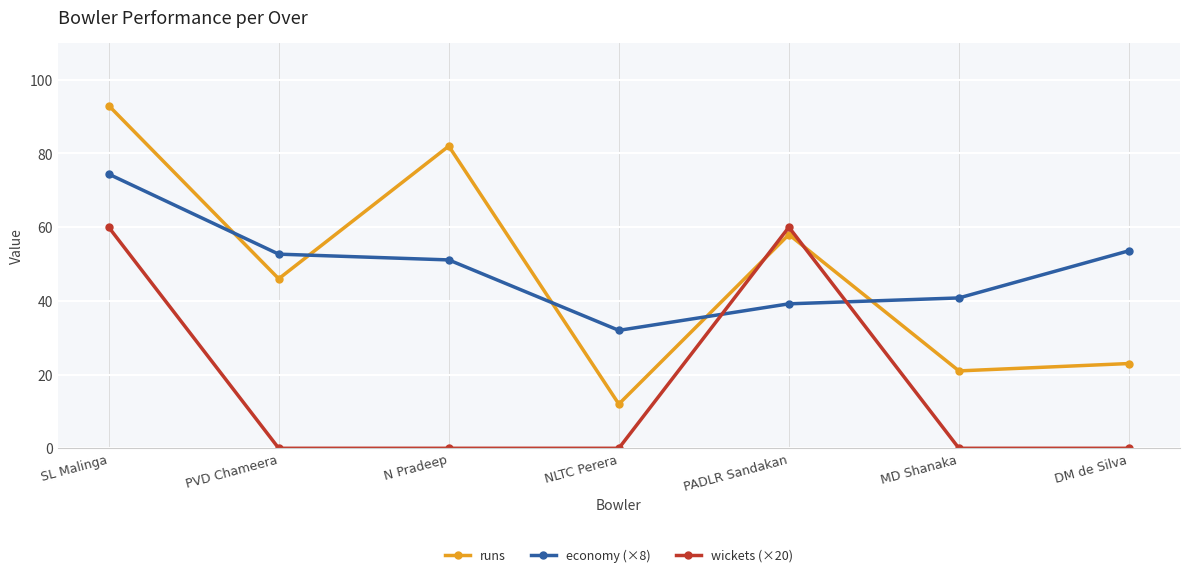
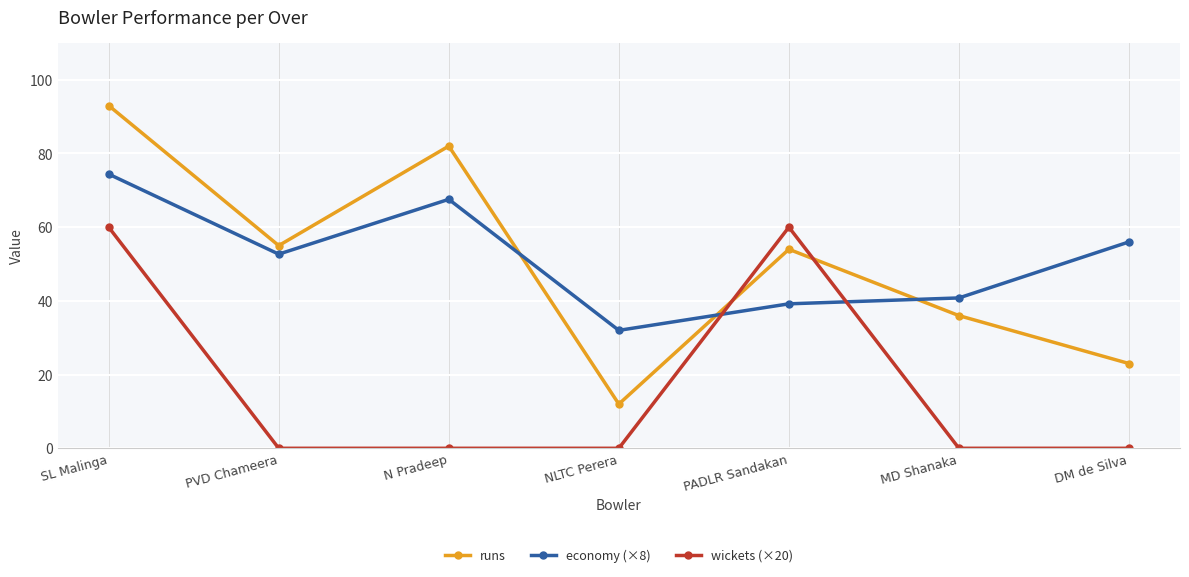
runs, PVD Chameera: 46 -> 55
economy (×8), N Pradeep: 51 -> 68
runs, PADLR Sandakan: 58 -> 54
runs, MD Shanaka: 21 -> 36
economy (×8), DM de Silva: 54 -> 56
